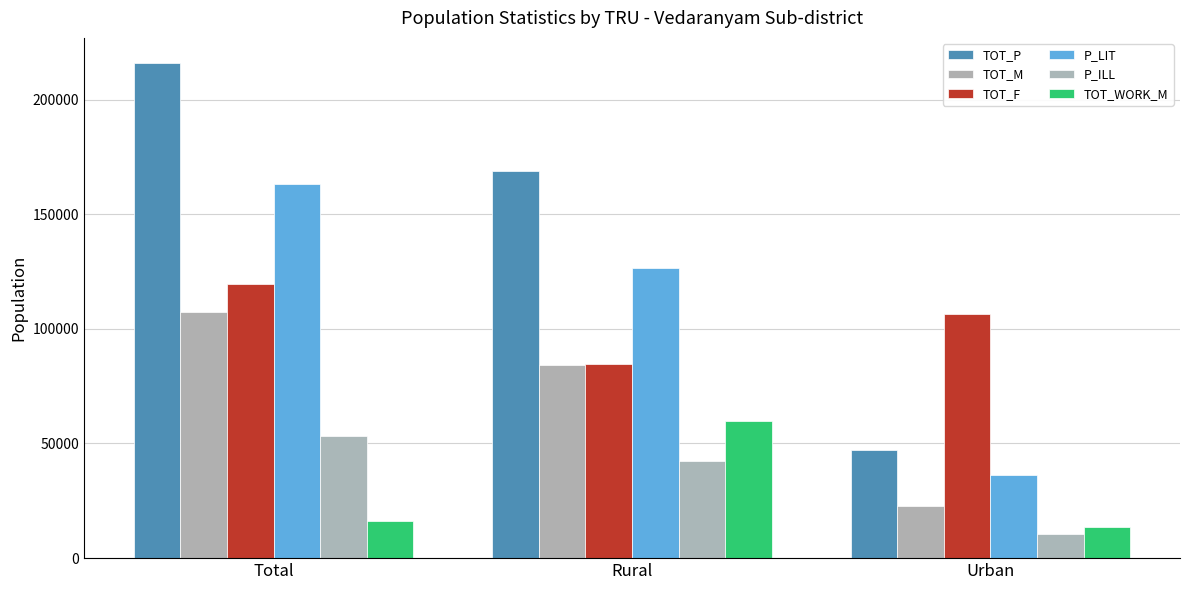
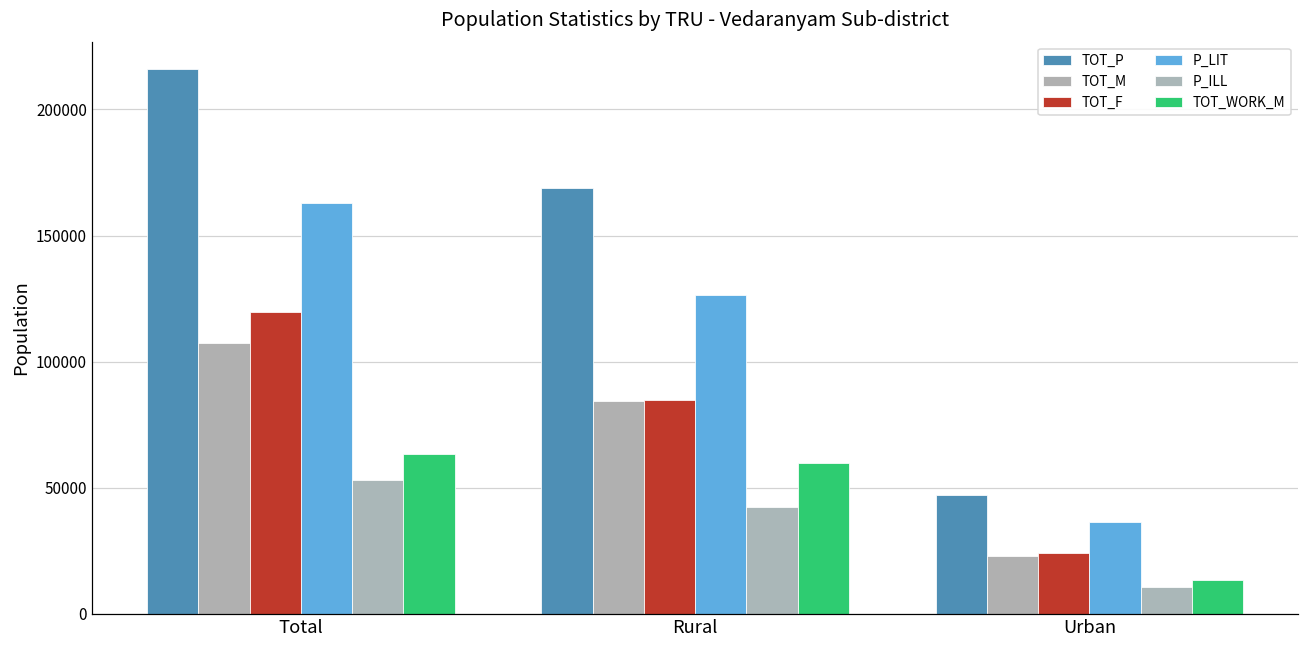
TOT_WORK_M, Total: 16000 -> 64000
TOT_F, Urban: 107000 -> 24000
